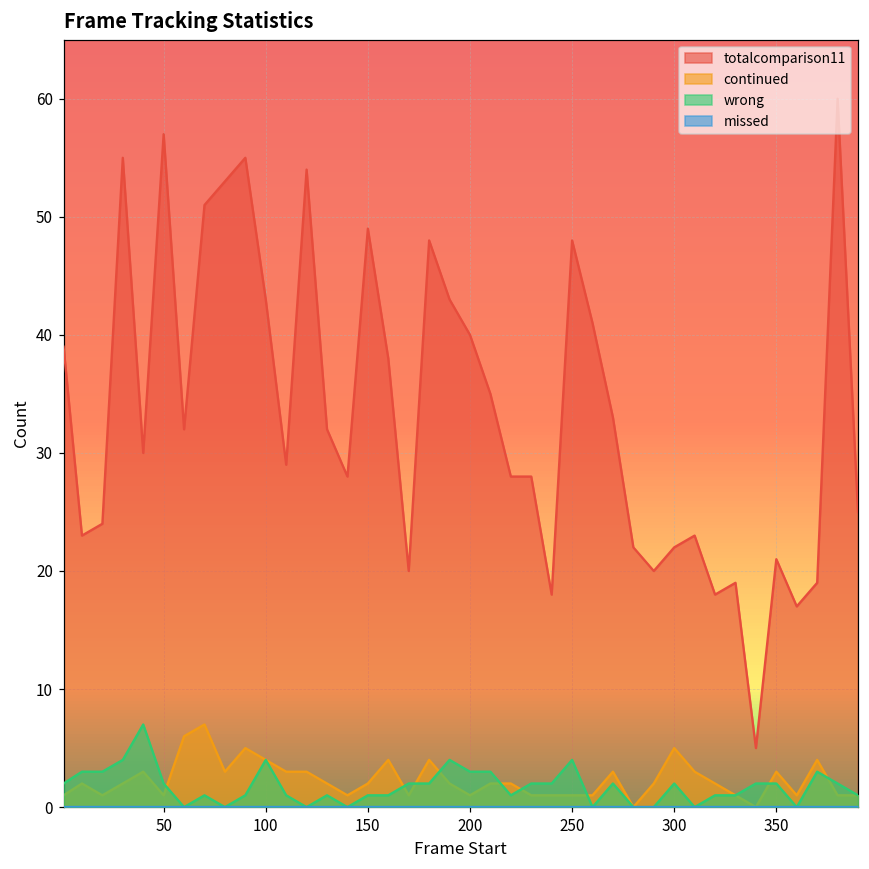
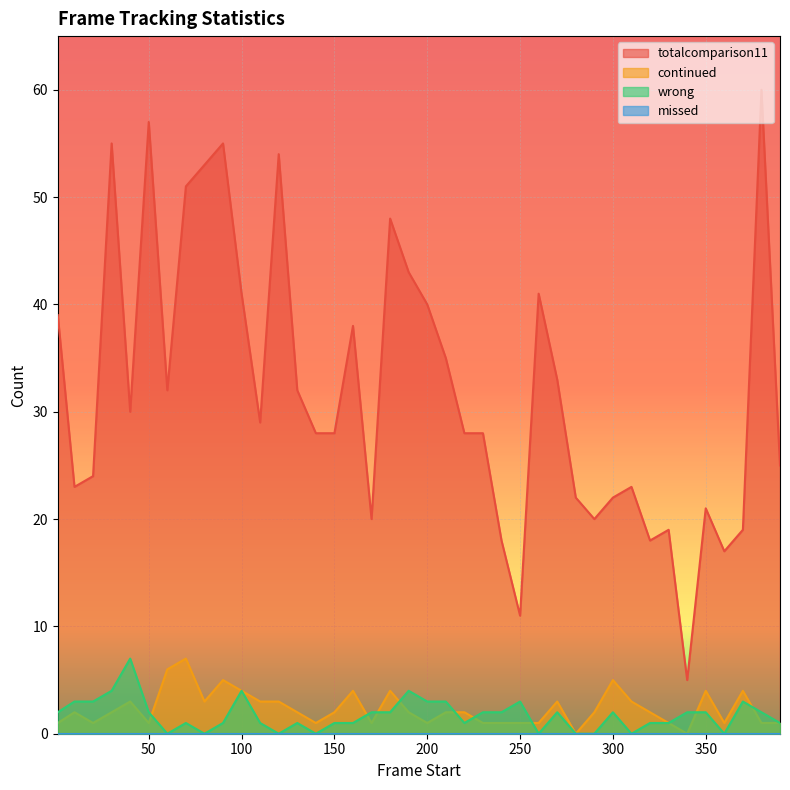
totalcomparison11, 100: 43 -> 41
totalcomparison11, 150: 49 -> 28
totalcomparison11, 250: 48 -> 11
wrong, 250: 4 -> 3
continued, 350: 3 -> 4
